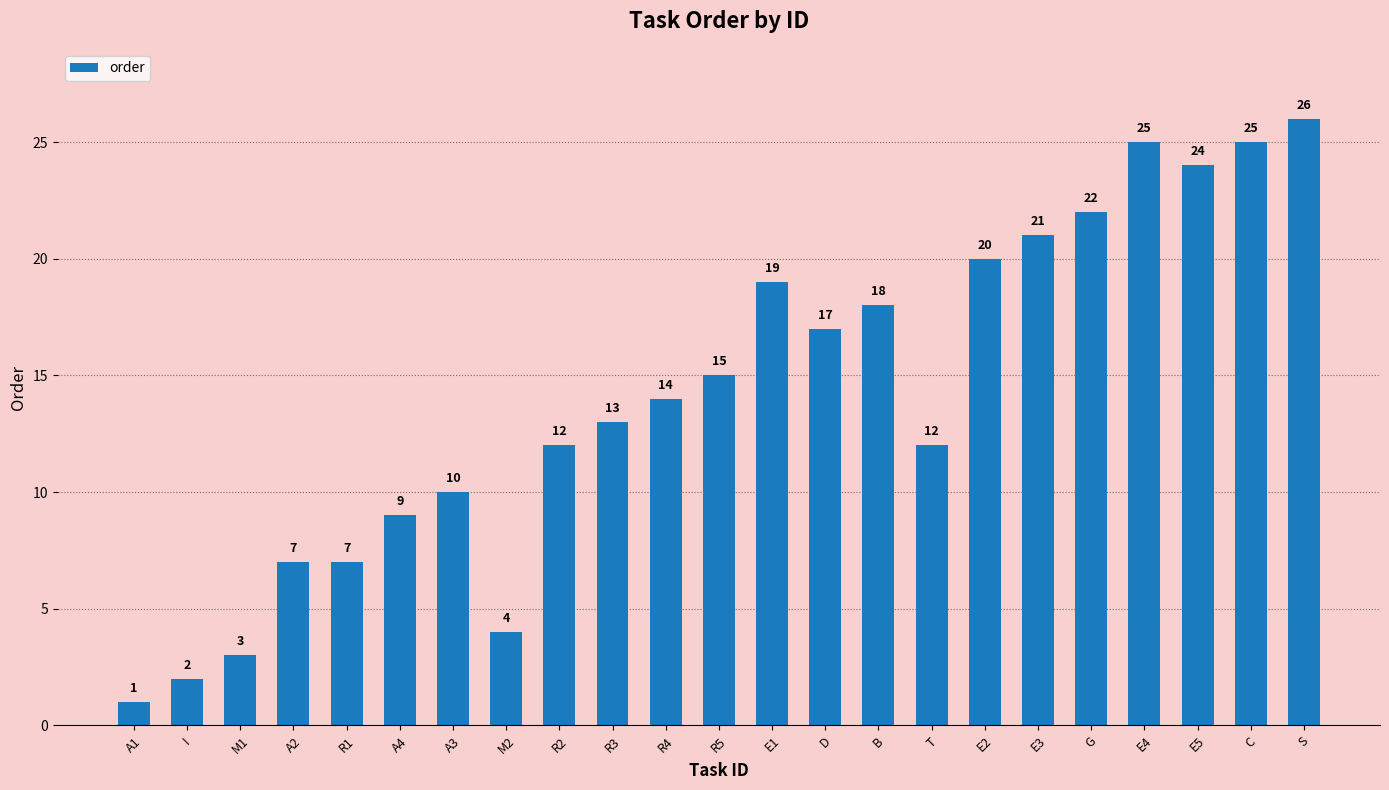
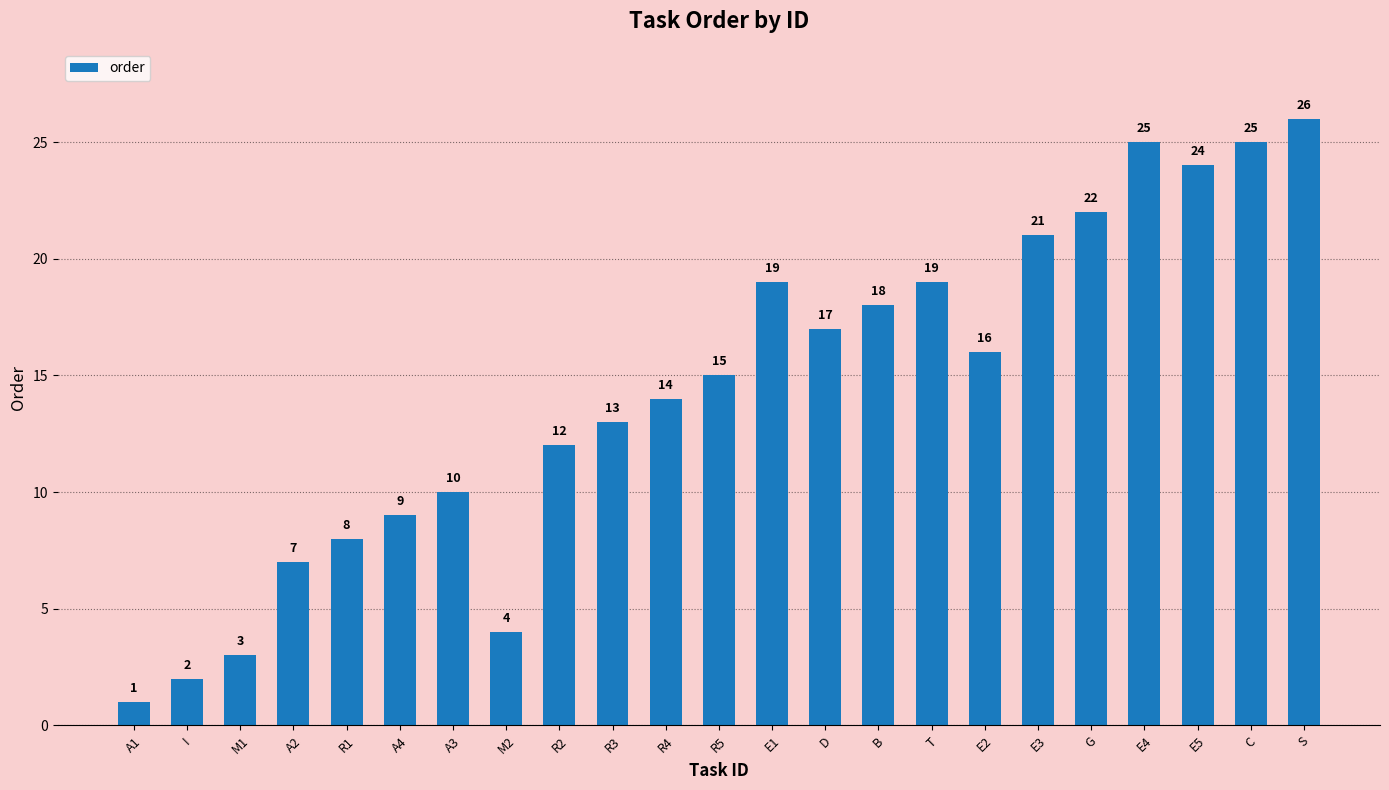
R1: 7 -> 8
T: 12 -> 19
E2: 20 -> 16
